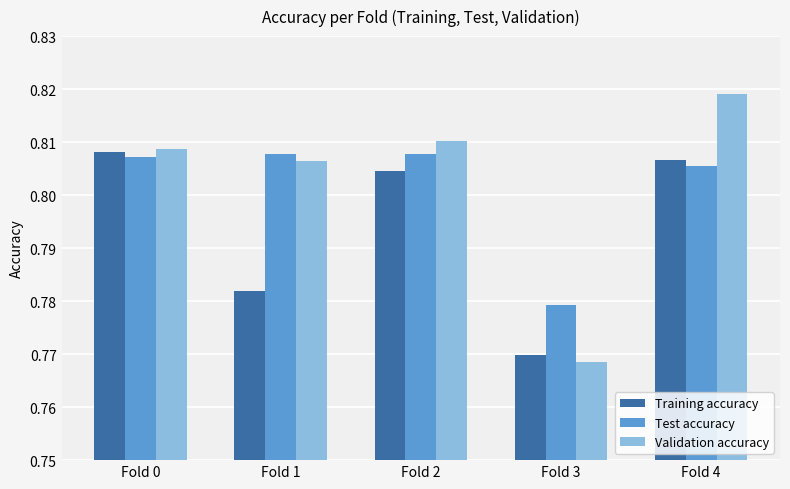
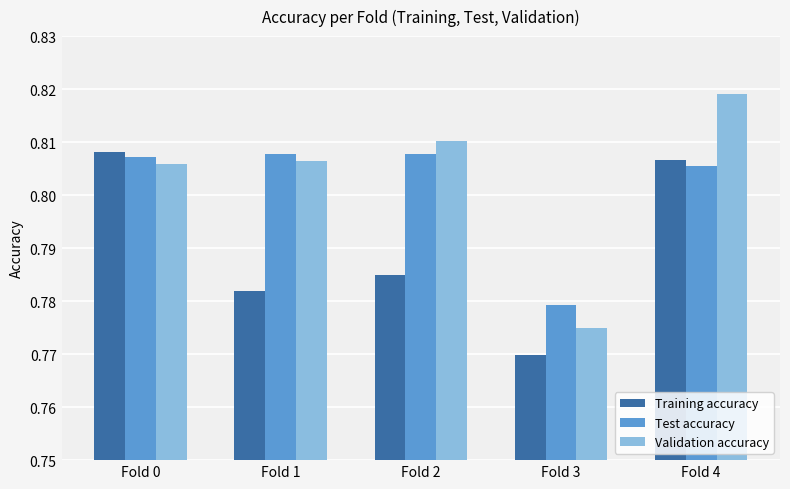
Validation accuracy, Fold 0: 0.809 -> 0.806
Training accuracy, Fold 2: 0.805 -> 0.785
Validation accuracy, Fold 3: 0.768 -> 0.775
